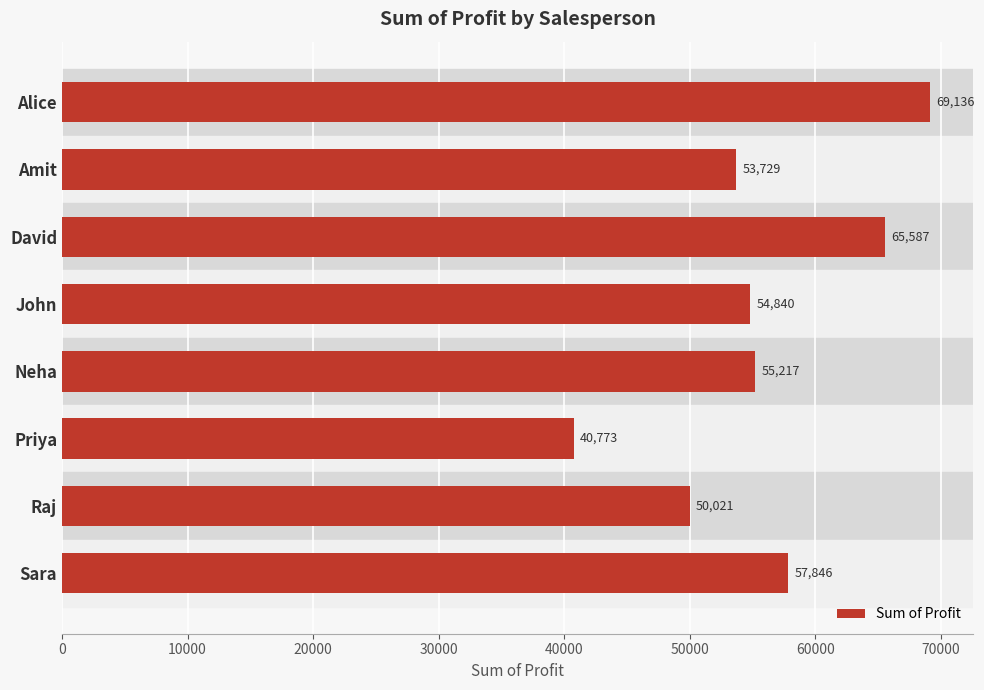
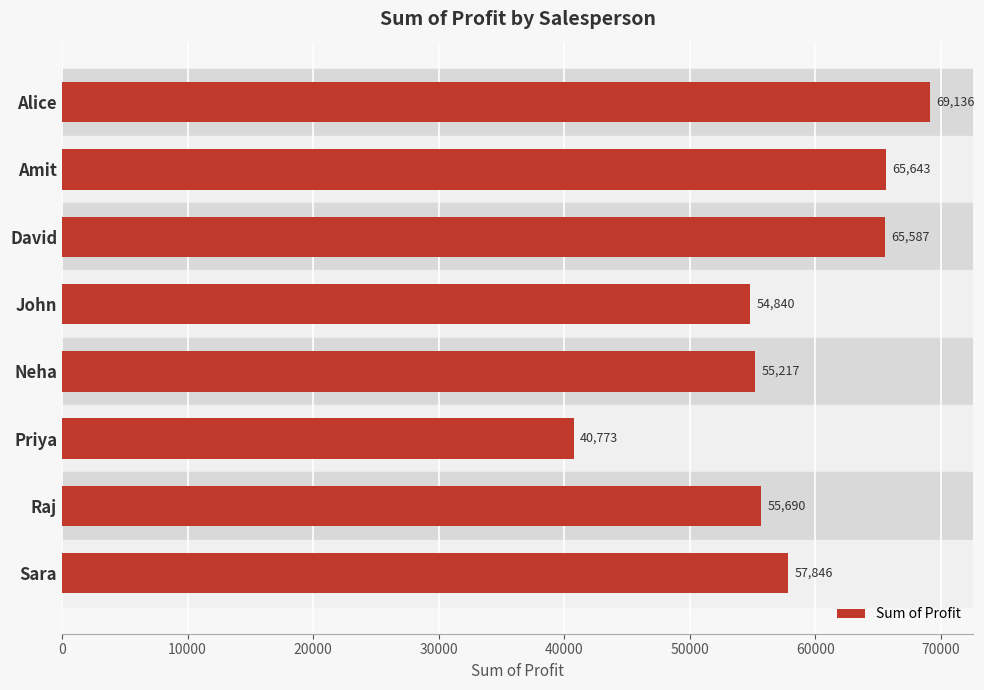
Amit: 53,729 -> 65,643
Raj: 50,021 -> 55,690
